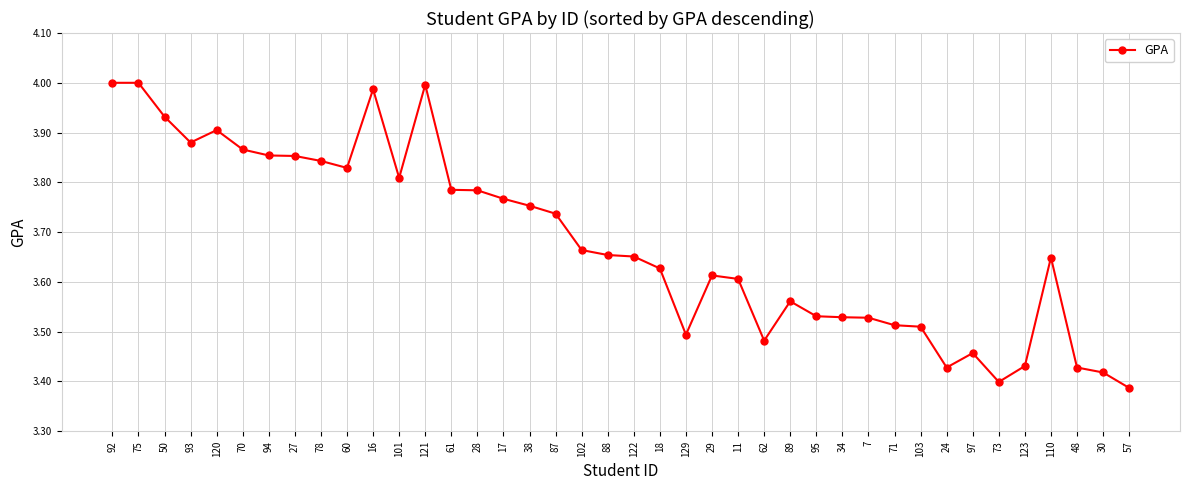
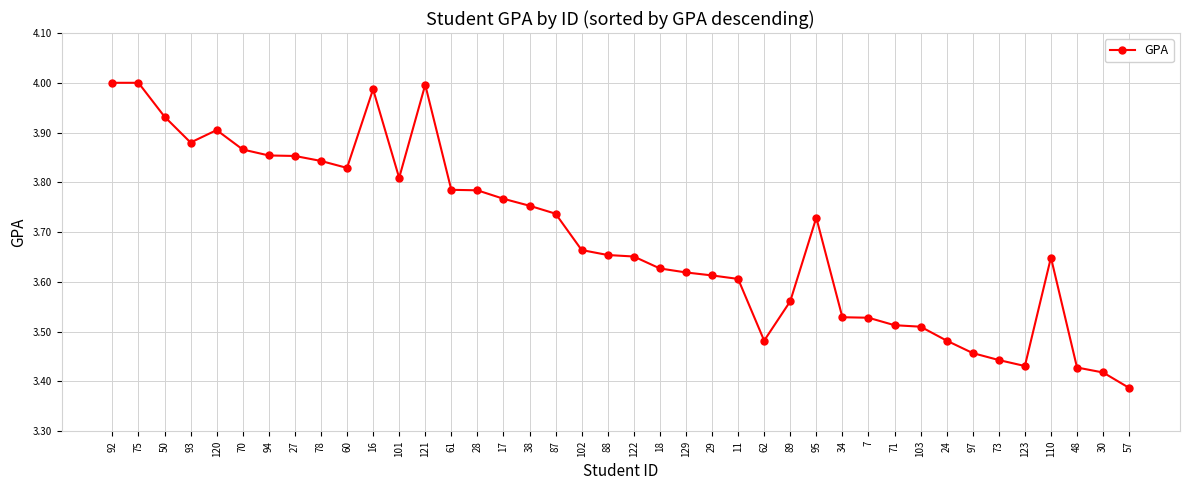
129: 3.49 -> 3.62
95: 3.53 -> 3.73
24: 3.43 -> 3.48
73: 3.40 -> 3.44
